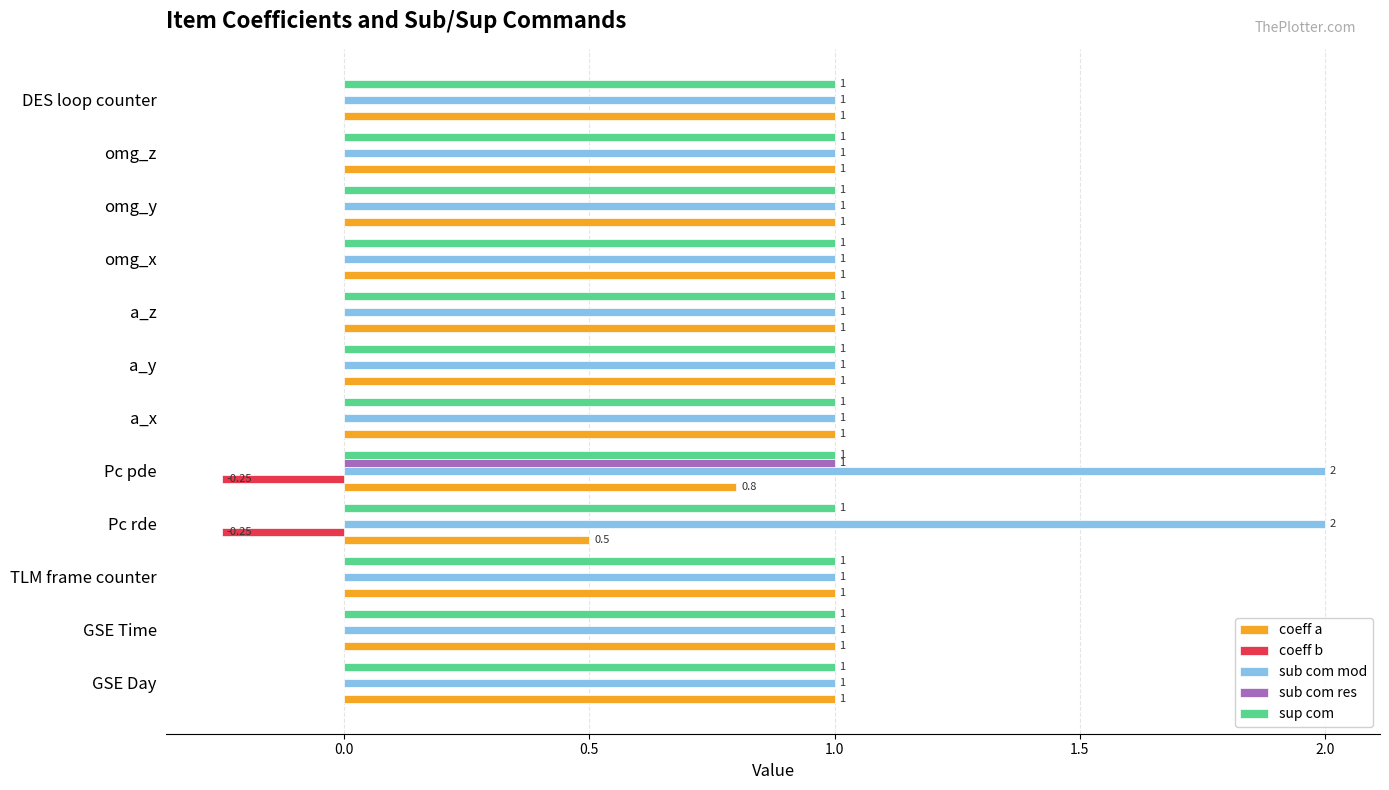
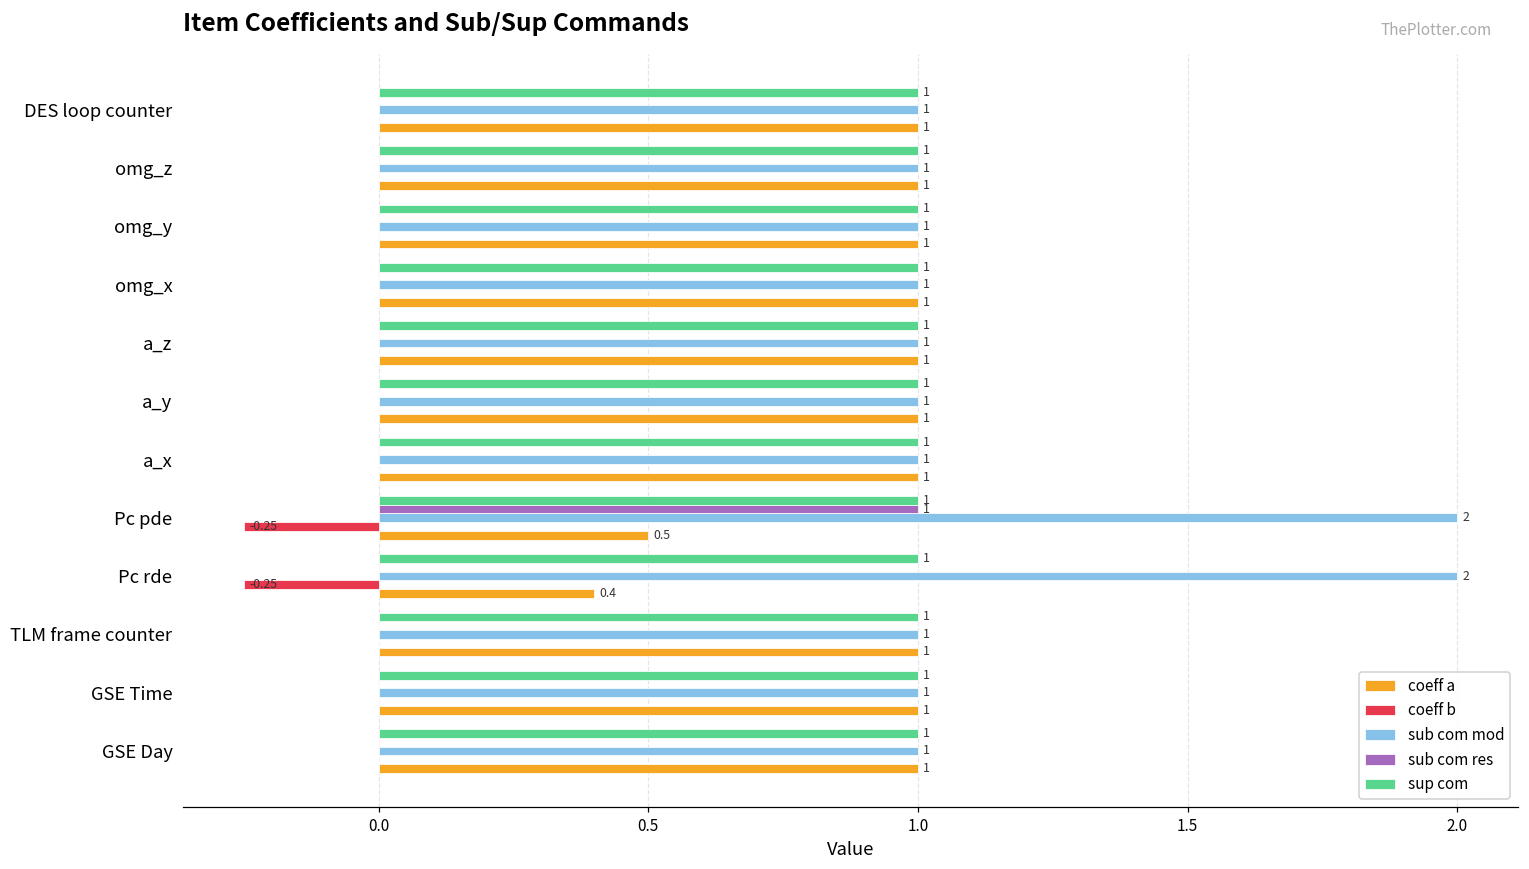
coeff a, Pc pde: 0.8 -> 0.5
coeff a, Pc rde: 0.5 -> 0.4
